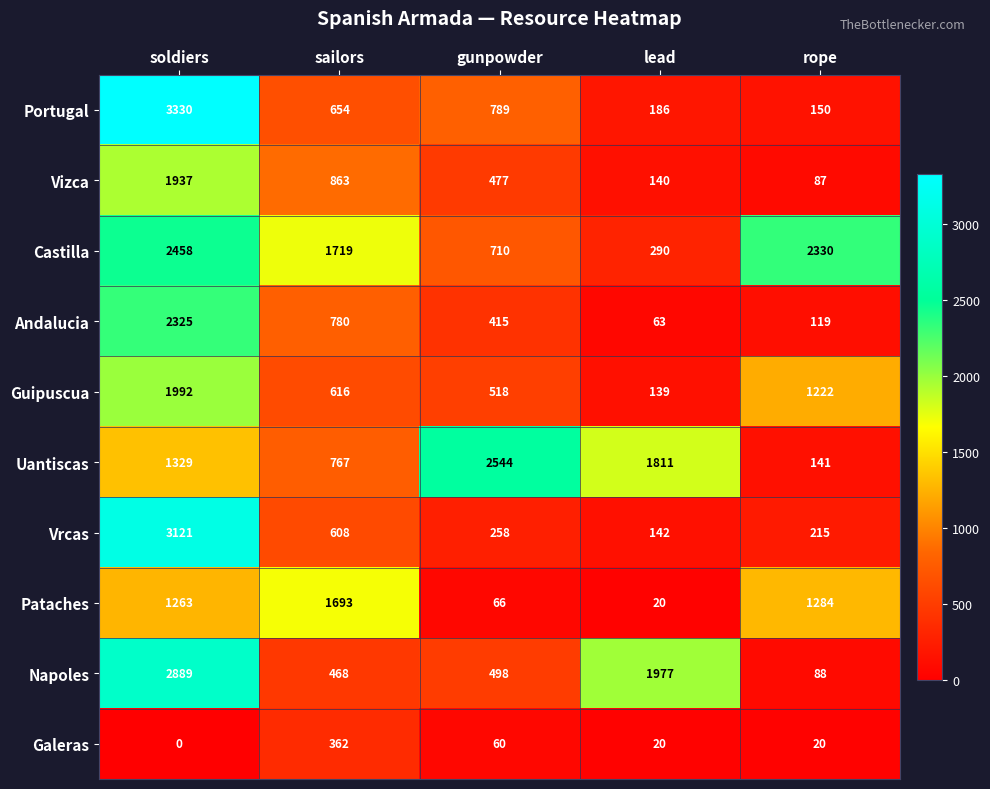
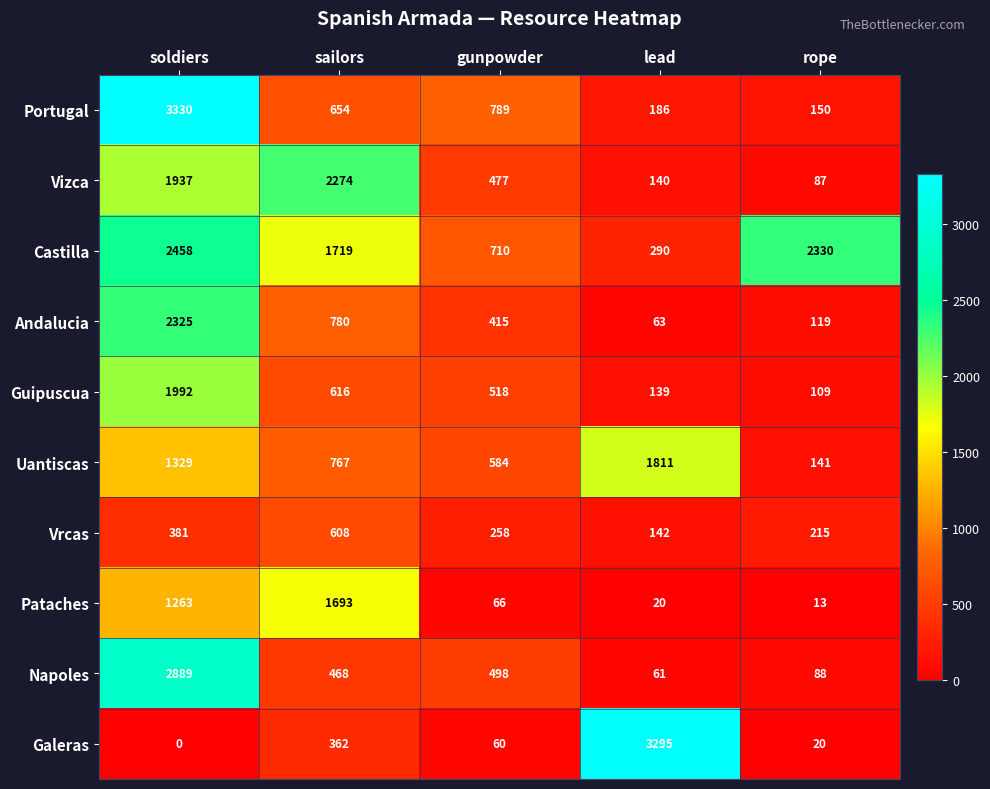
Vizca, sailors: 863 -> 2274
Guipuscua, rope: 1222 -> 109
Uantiscas, gunpowder: 2544 -> 584
Vrcas, soldiers: 3121 -> 381
Pataches, rope: 1284 -> 13
Napoles, lead: 1977 -> 61
Galeras, lead: 20 -> 3295
